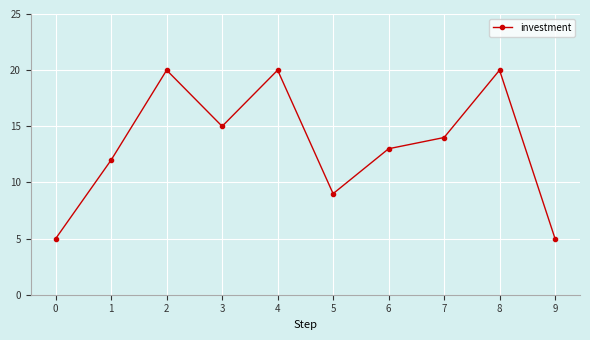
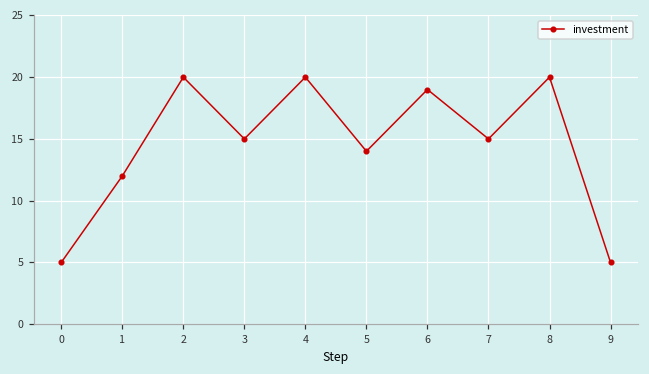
5: 9 -> 14
6: 13 -> 19
7: 14 -> 15
